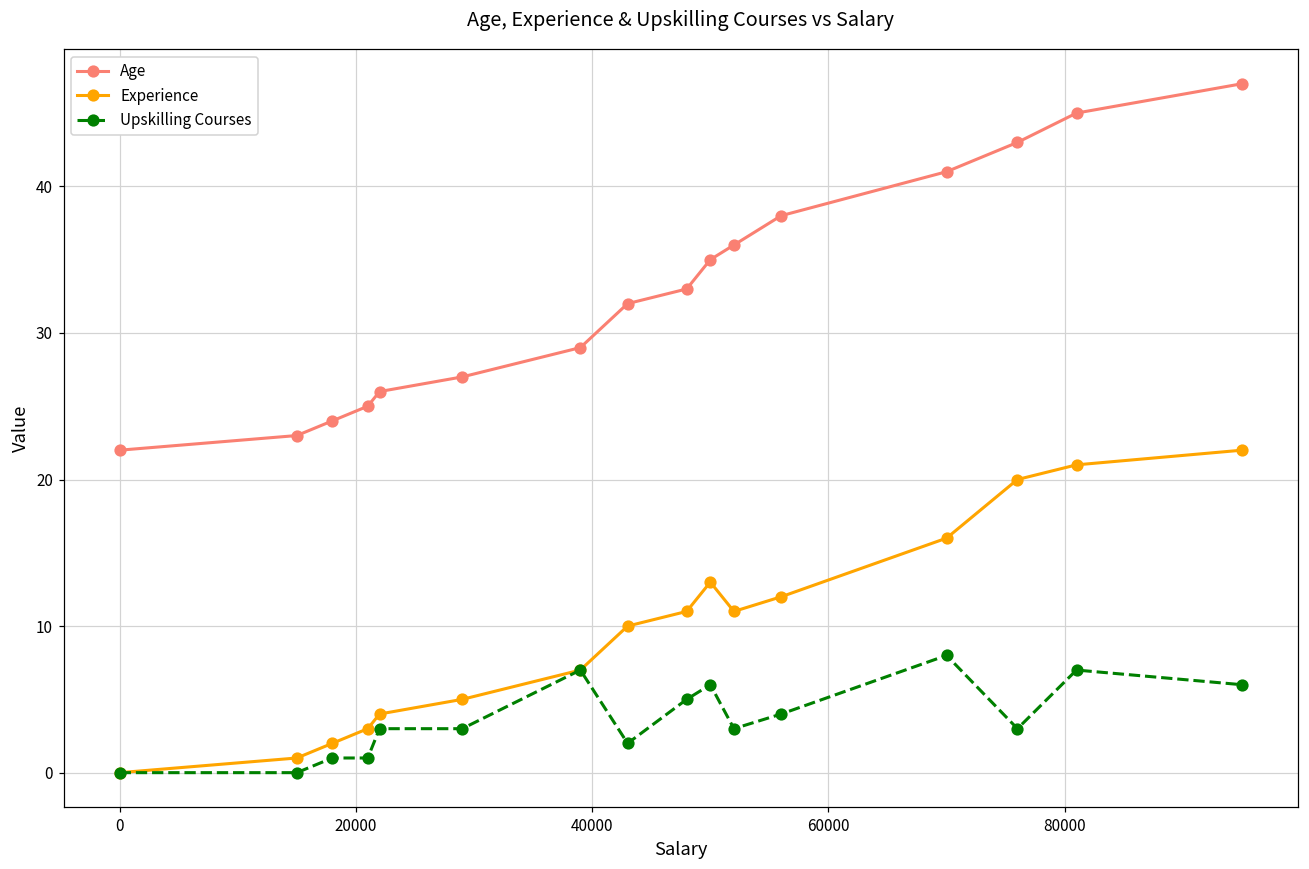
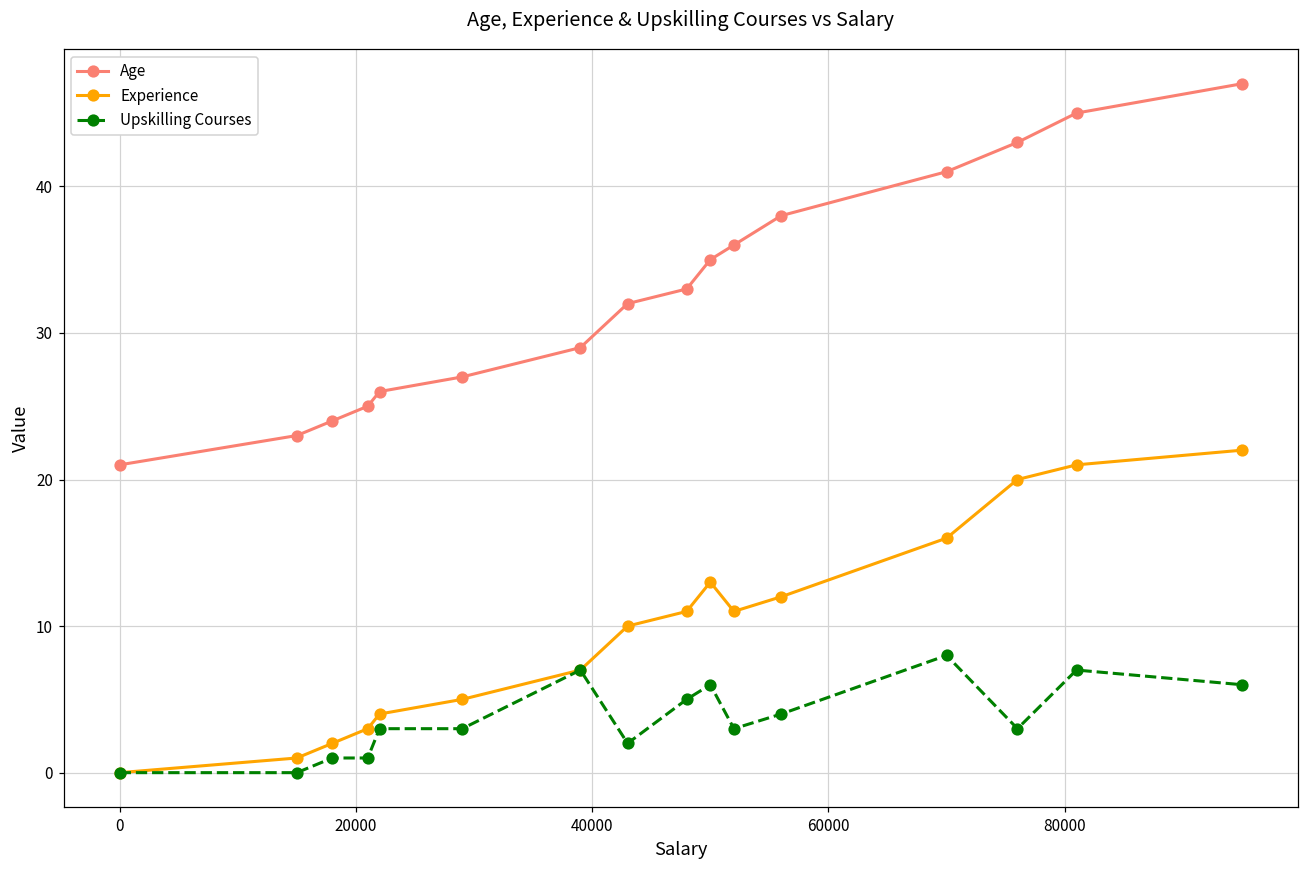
Age, 0: 22 -> 21
